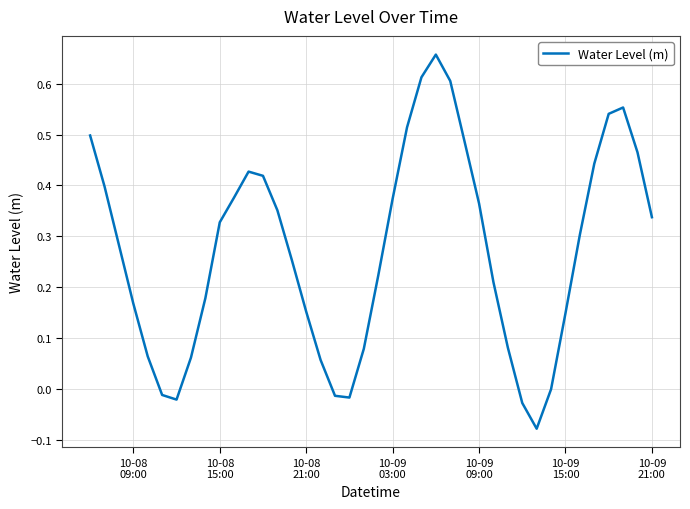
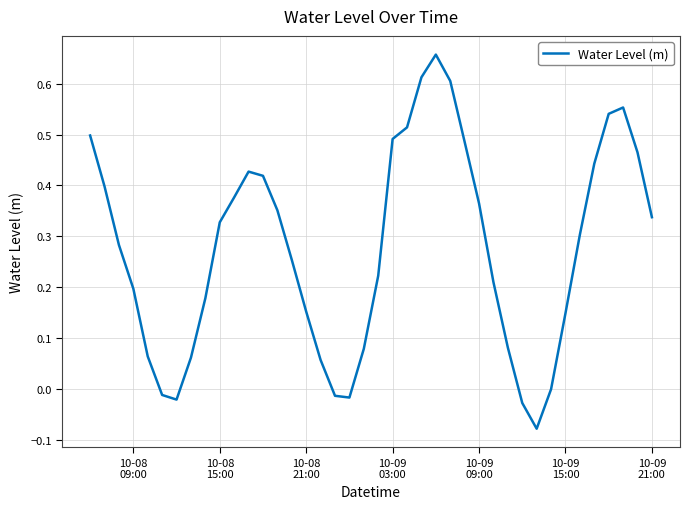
10-08 09:00: 0.17 -> 0.20
10-09 03:00: 0.37 -> 0.49
